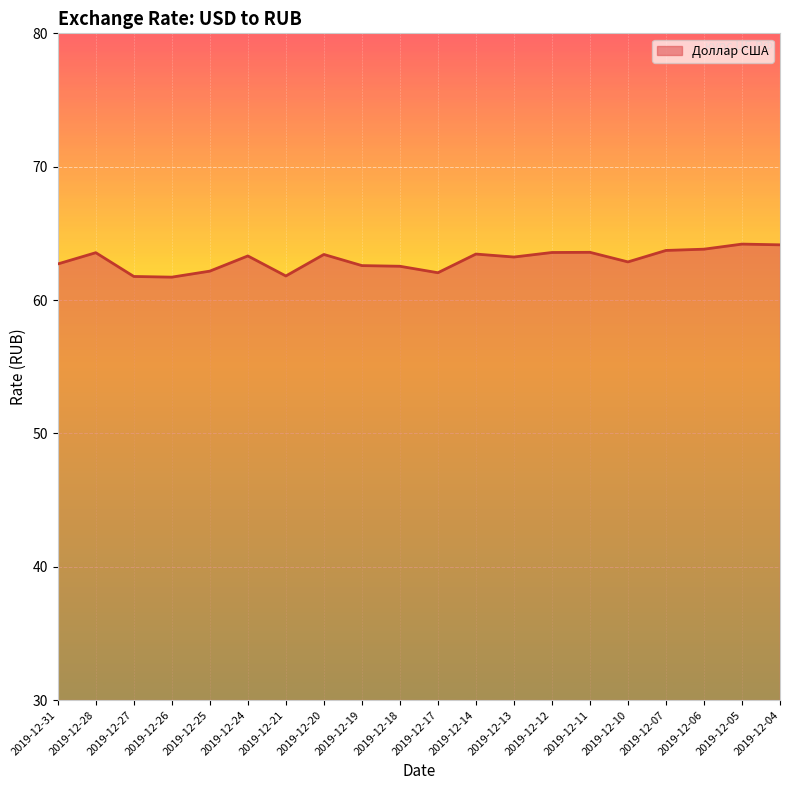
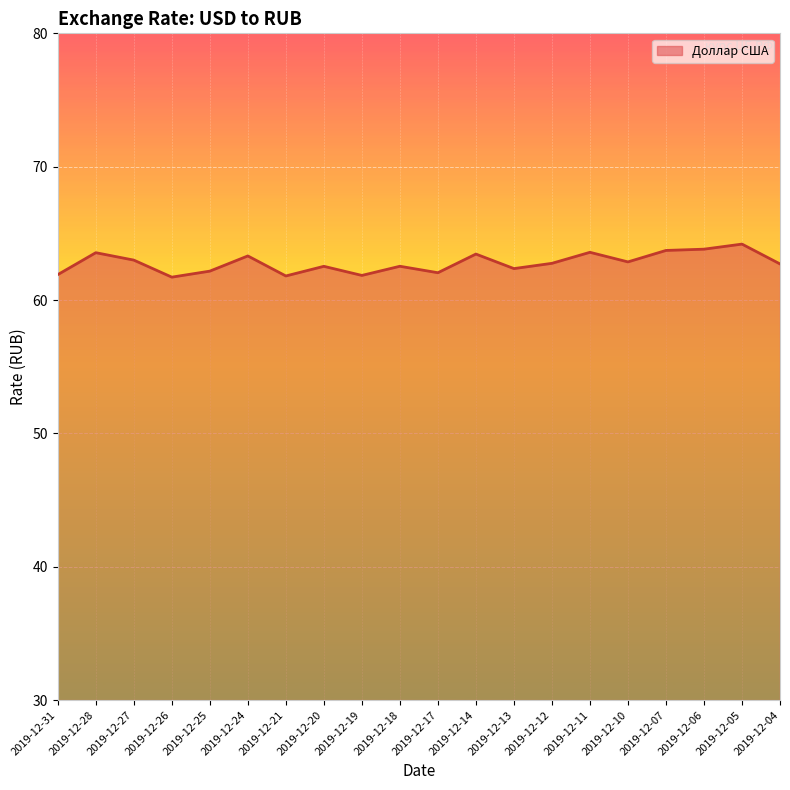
2019-12-31: 62.7 -> 61.9
2019-12-27: 61.8 -> 63.0
2019-12-20: 63.4 -> 62.5
2019-12-19: 62.6 -> 61.8
2019-12-13: 63.2 -> 62.4
2019-12-12: 63.6 -> 62.8
2019-12-04: 64.1 -> 62.7
